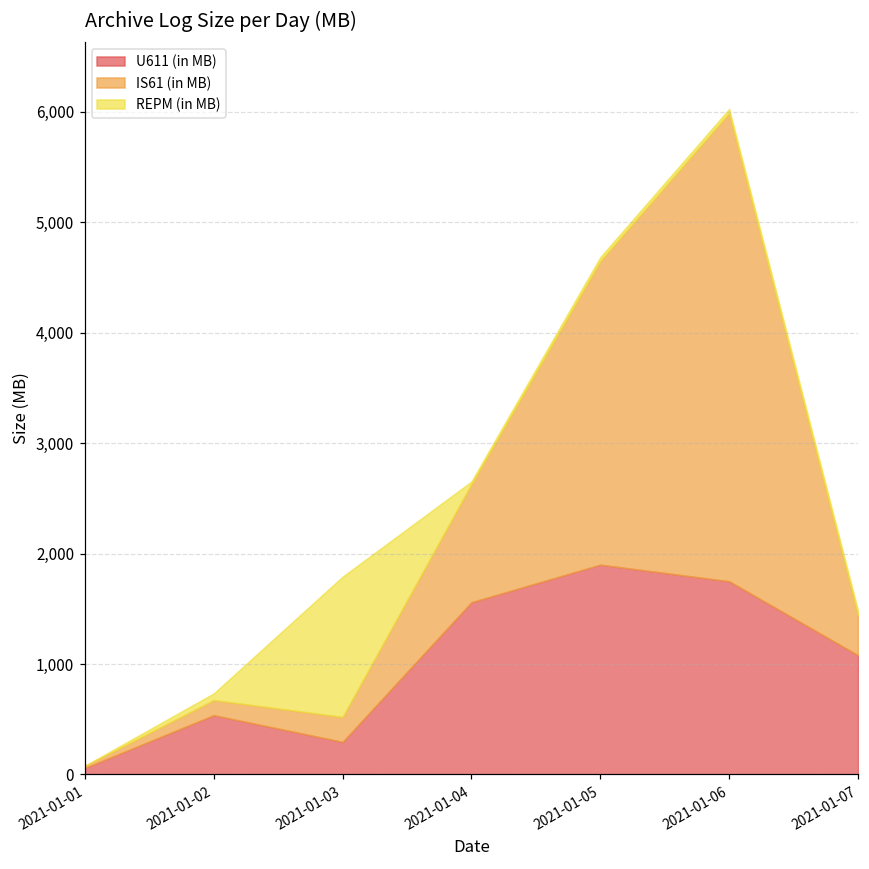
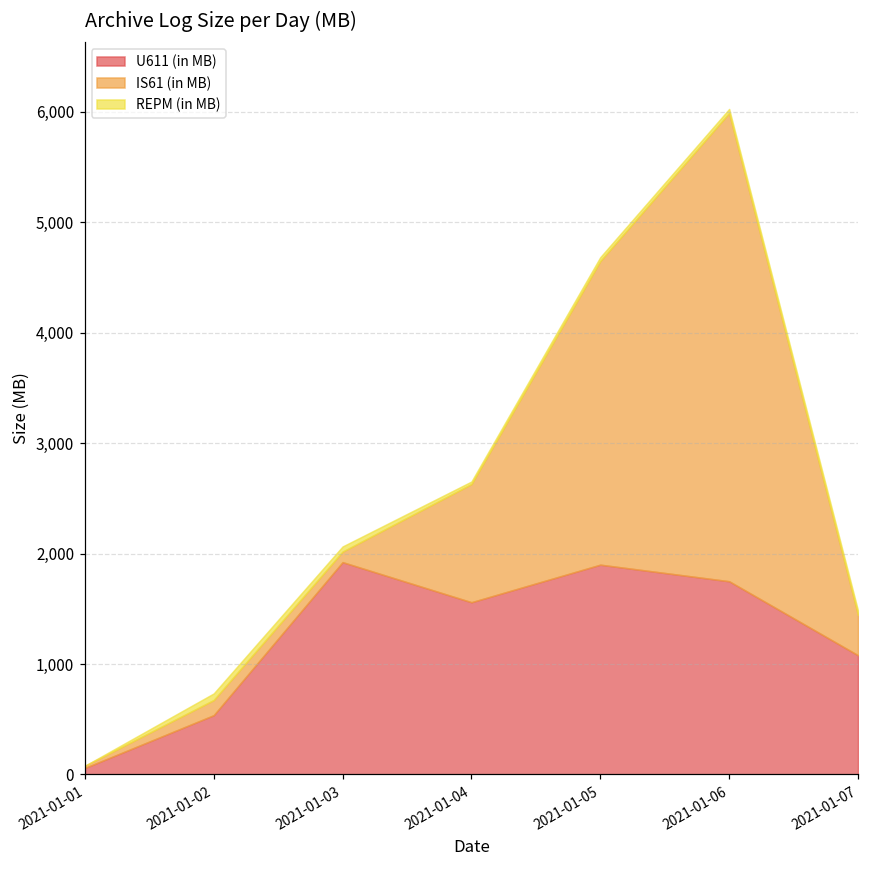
U611 (in MB), 2021-01-03: 300 -> 1,920
IS61 (in MB), 2021-01-03: 230 -> 100
REPM (in MB), 2021-01-03: 1,270 -> 50
